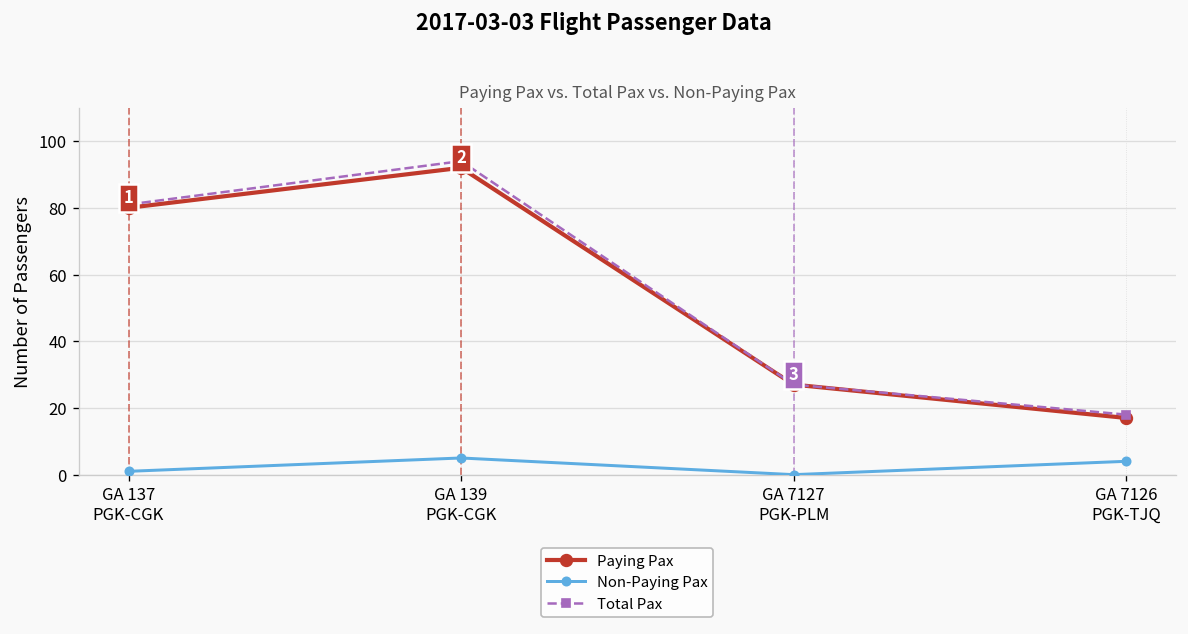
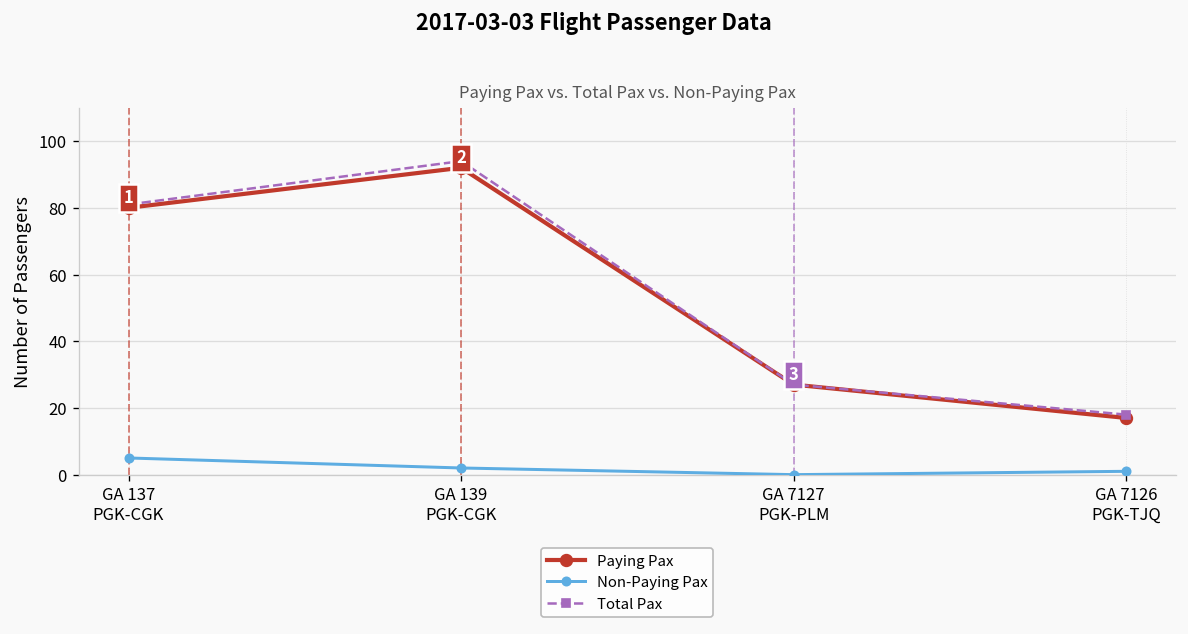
Non-Paying Pax, GA 137 PGK-CGK: 1 -> 5
Non-Paying Pax, GA 139 PGK-CGK: 5 -> 2
Non-Paying Pax, GA 7126 PGK-TJQ: 4 -> 1
